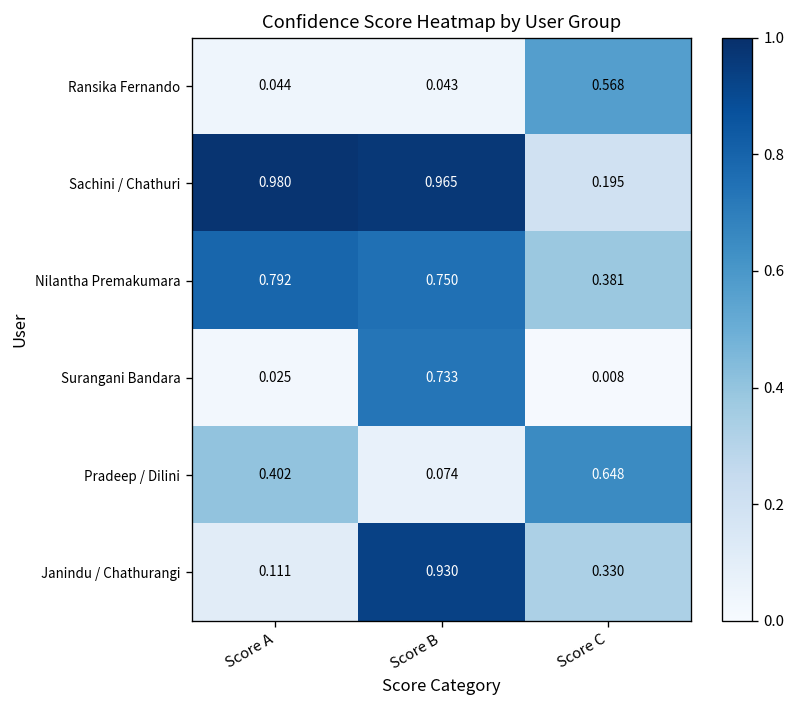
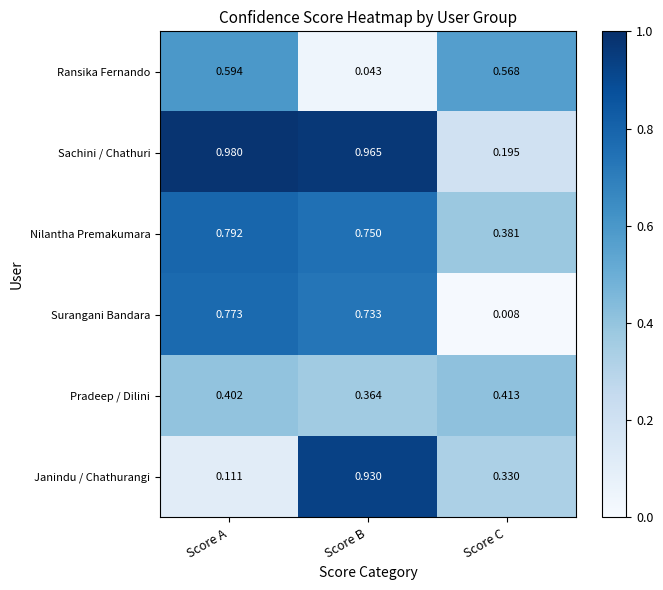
Ransika Fernando, Score A: 0.044 -> 0.594
Surangani Bandara, Score A: 0.025 -> 0.773
Pradeep / Dilini, Score B: 0.074 -> 0.364
Pradeep / Dilini, Score C: 0.648 -> 0.413
